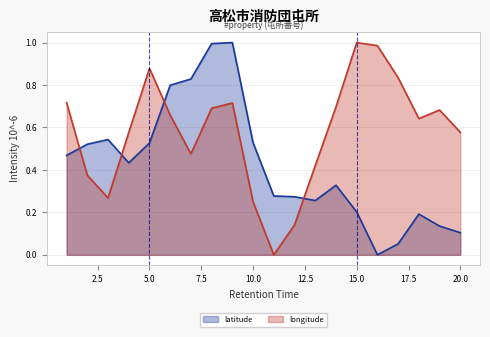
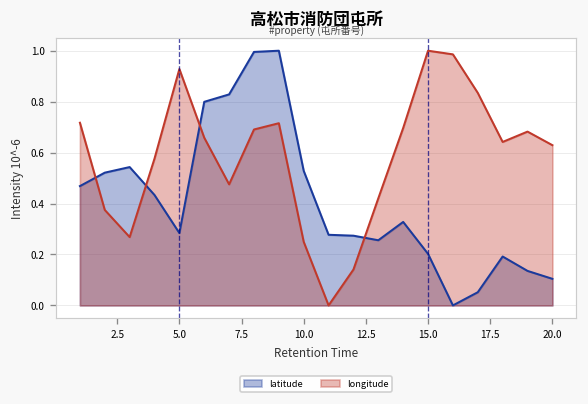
latitude, 5.0: 0.53 -> 0.28
longitude, 5.0: 0.88 -> 0.93
longitude, 20.0: 0.58 -> 0.63
